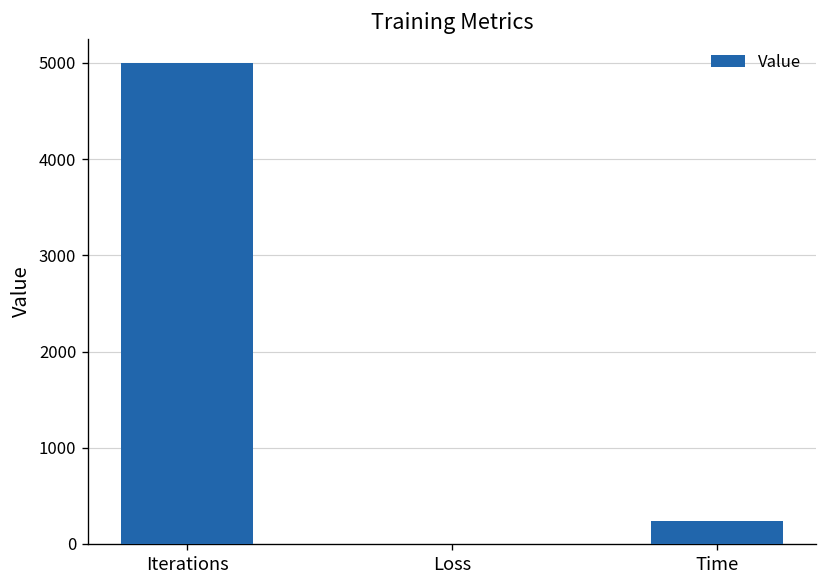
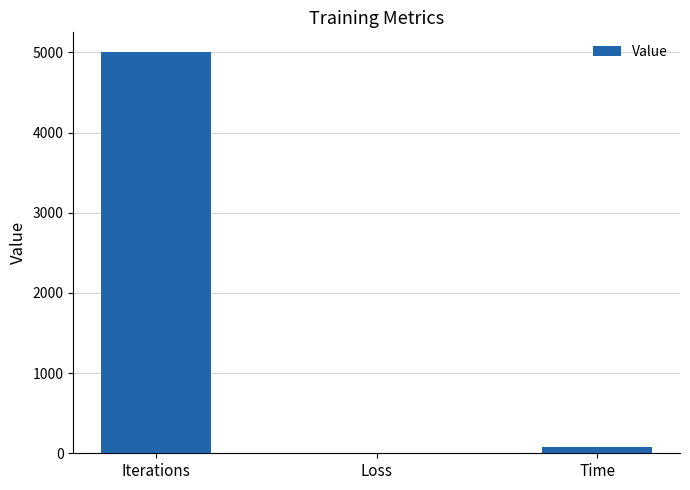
Time: 200 -> 100
